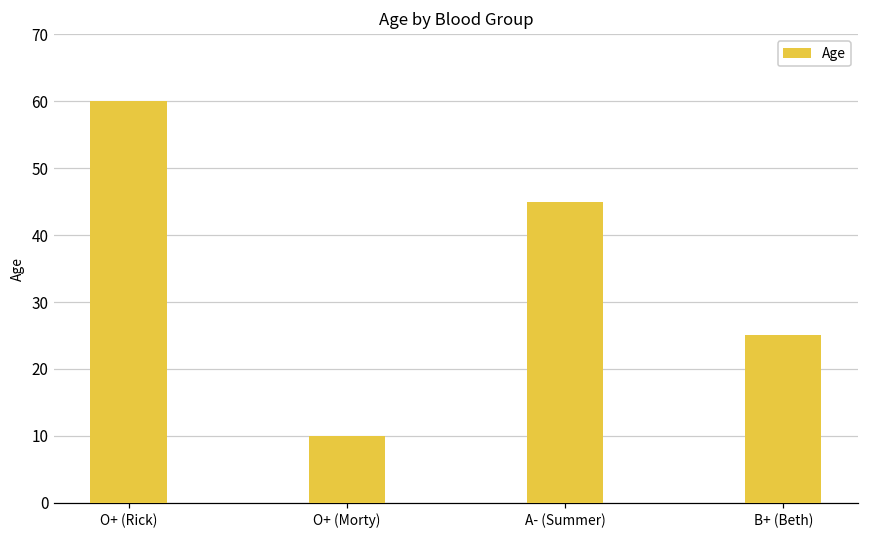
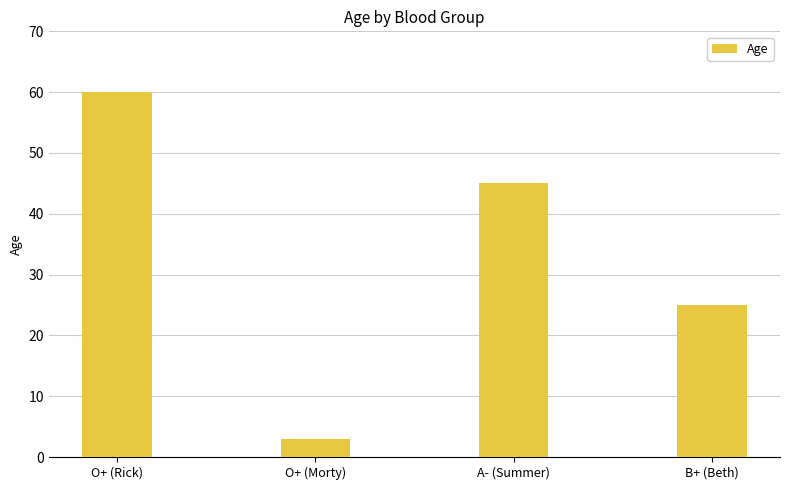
O+ (Morty): 10 -> 3
